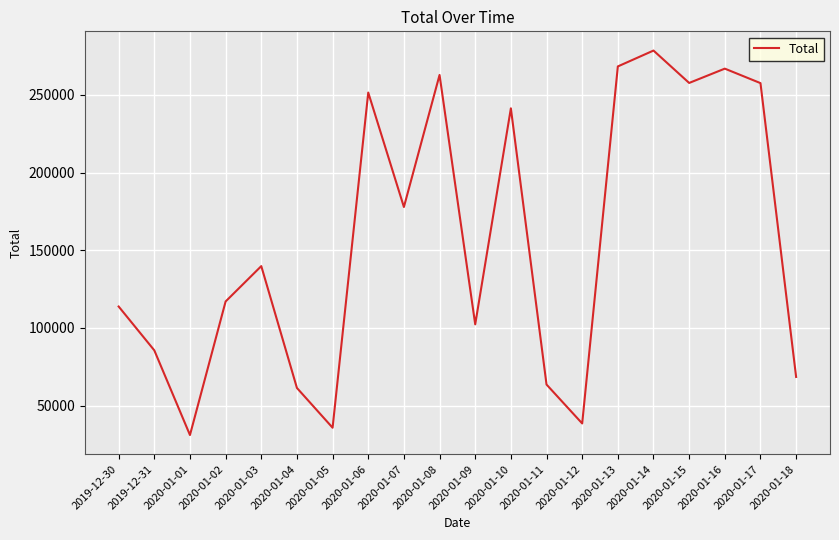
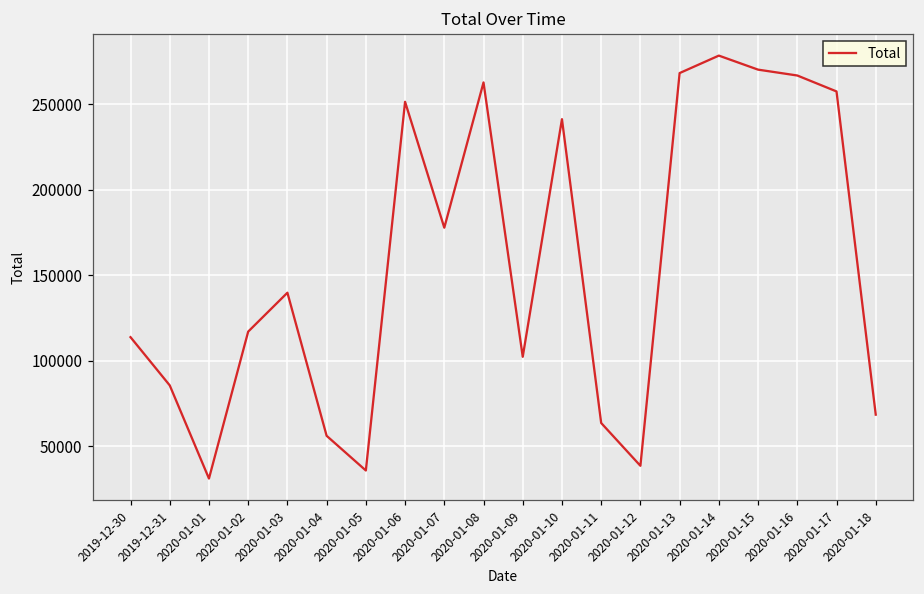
2020-01-04: 61000 -> 56000
2020-01-15: 258000 -> 270000
